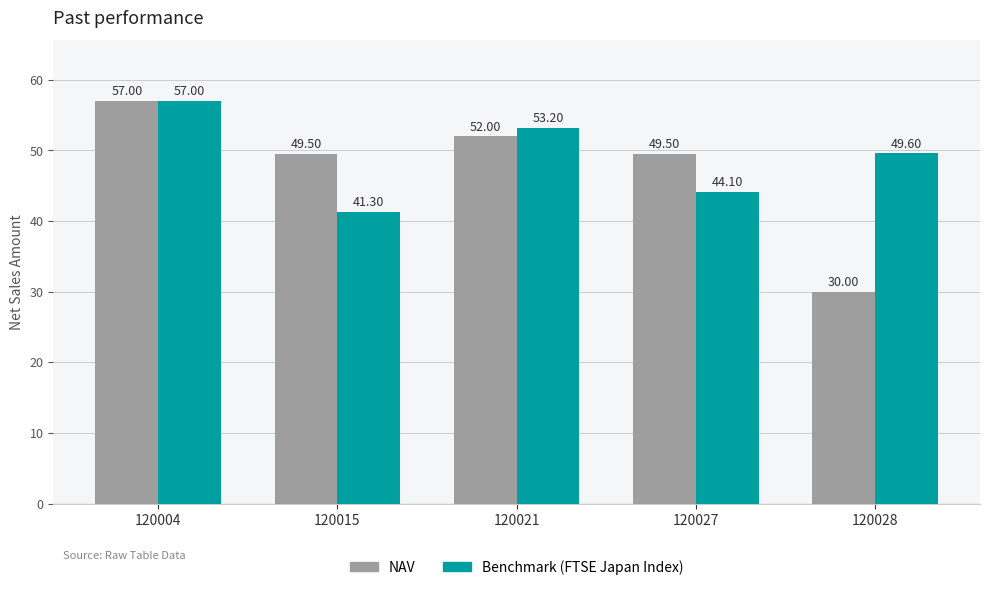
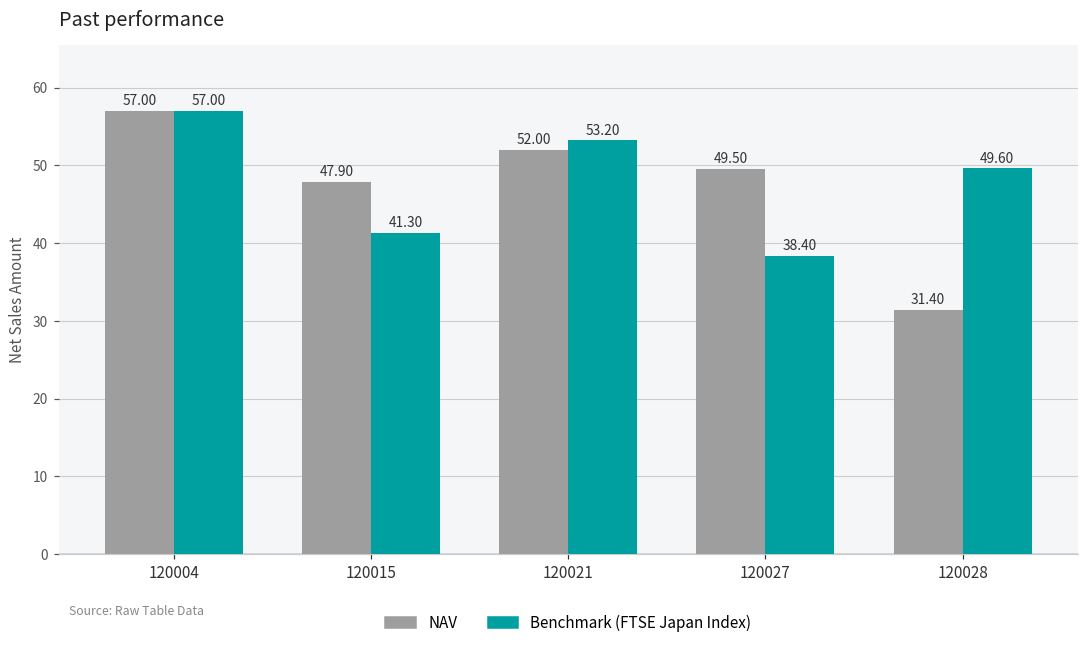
NAV, 120015: 49.50 -> 47.90
Benchmark (FTSE Japan Index), 120027: 44.10 -> 38.40
NAV, 120028: 30.00 -> 31.40
